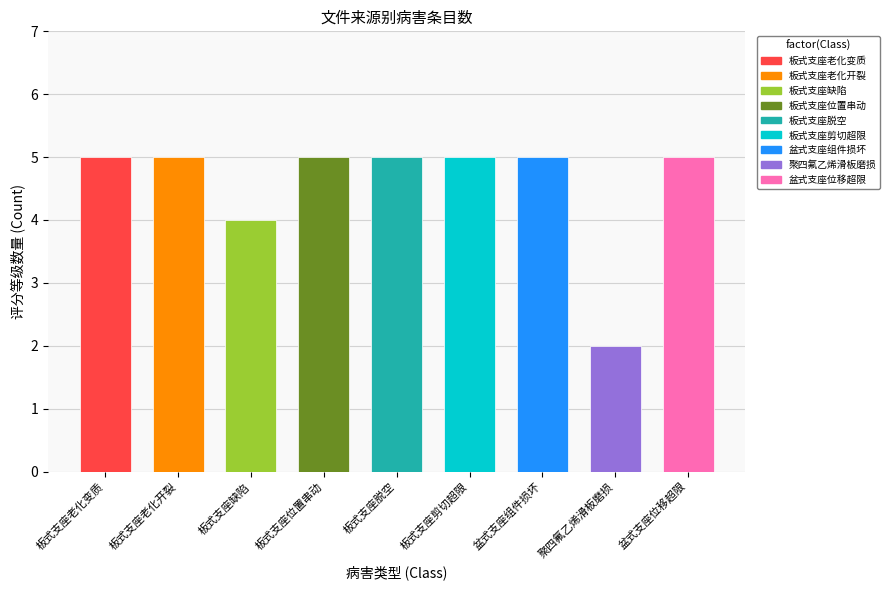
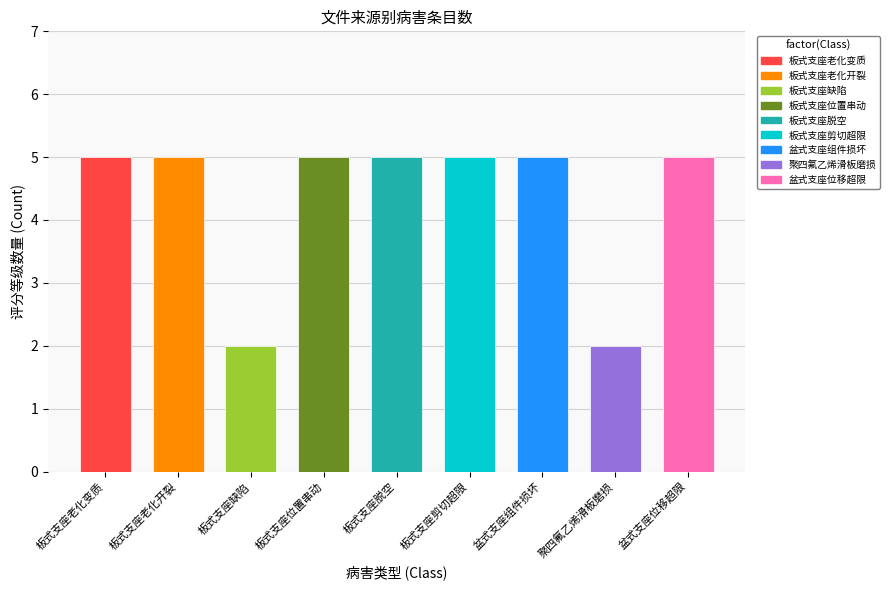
板式支座缺陷: 4 -> 2
